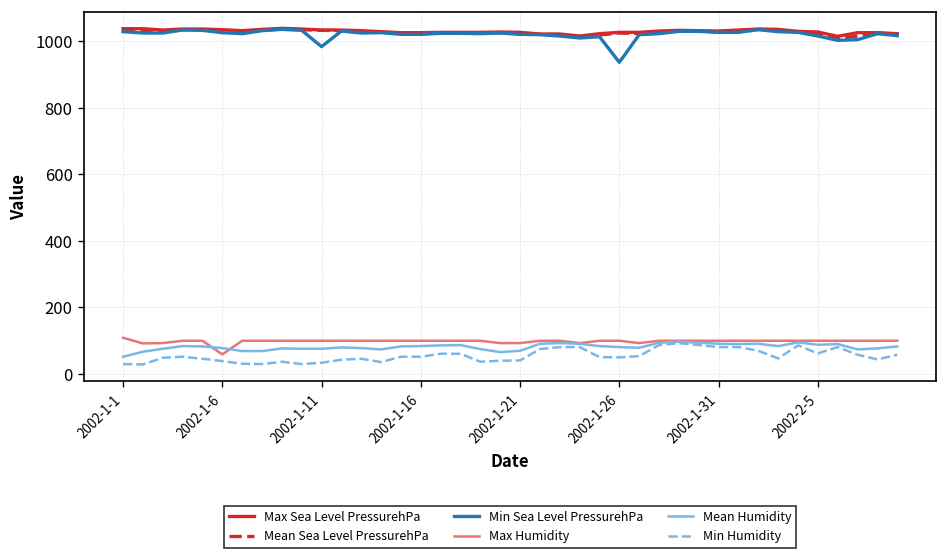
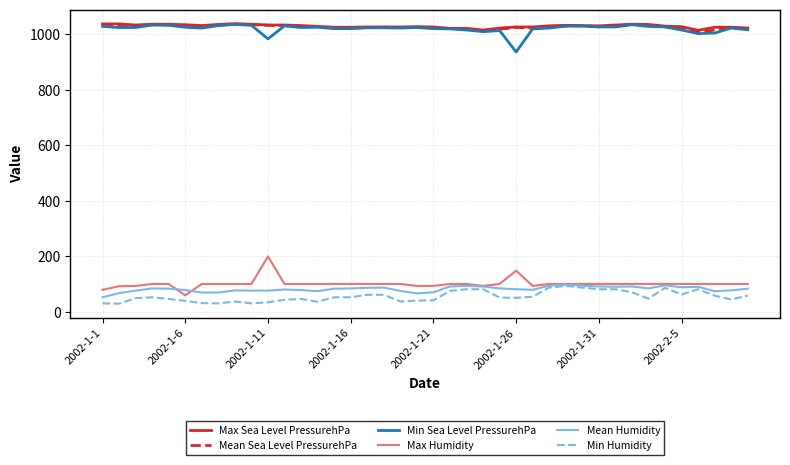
Max Humidity, 2002-1-1: 110 -> 80
Max Humidity, 2002-1-11: 100 -> 200
Max Humidity, 2002-1-26: 100 -> 150
